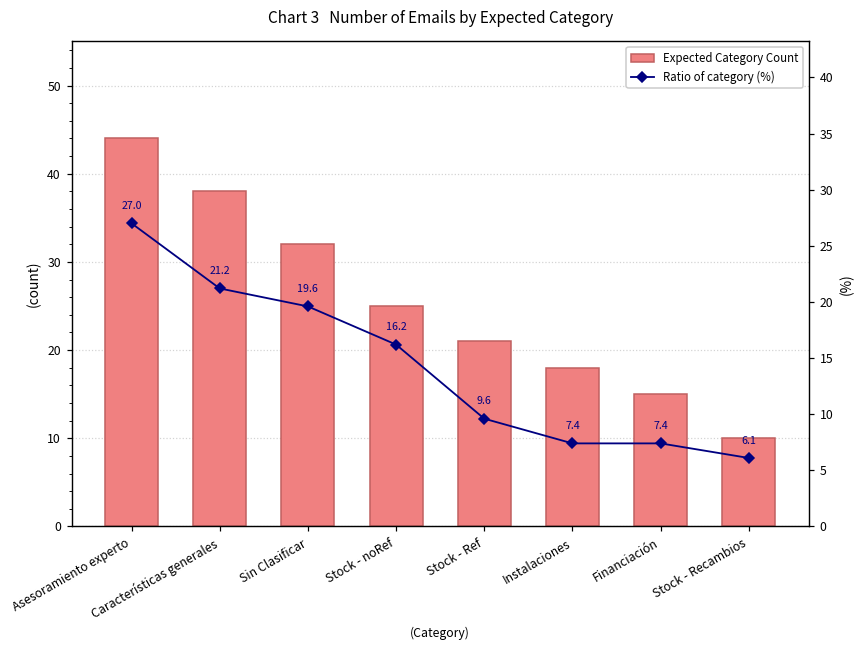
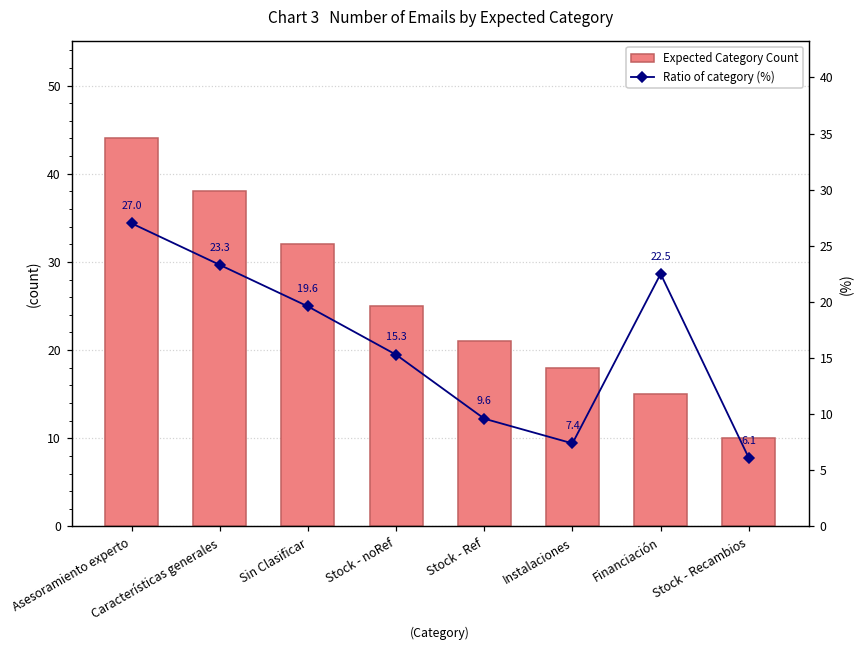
Ratio of category (%), Características generales: 21.2 -> 23.3
Ratio of category (%), Stock - noRef: 16.2 -> 15.3
Ratio of category (%), Financiación: 7.4 -> 22.5
